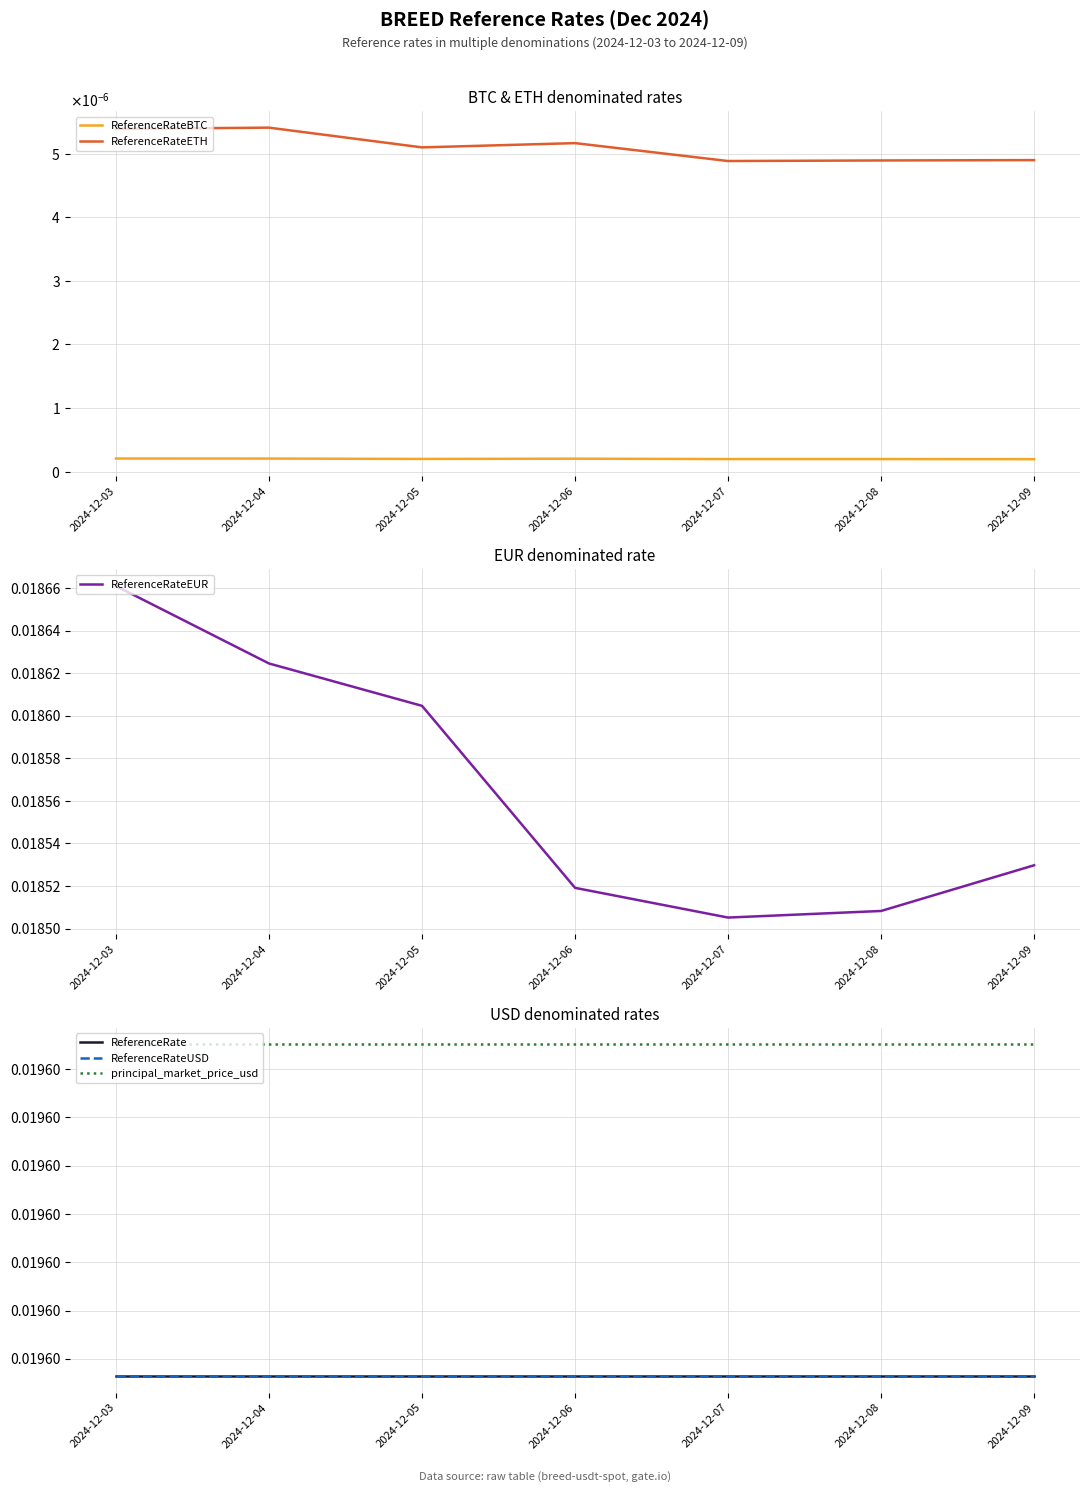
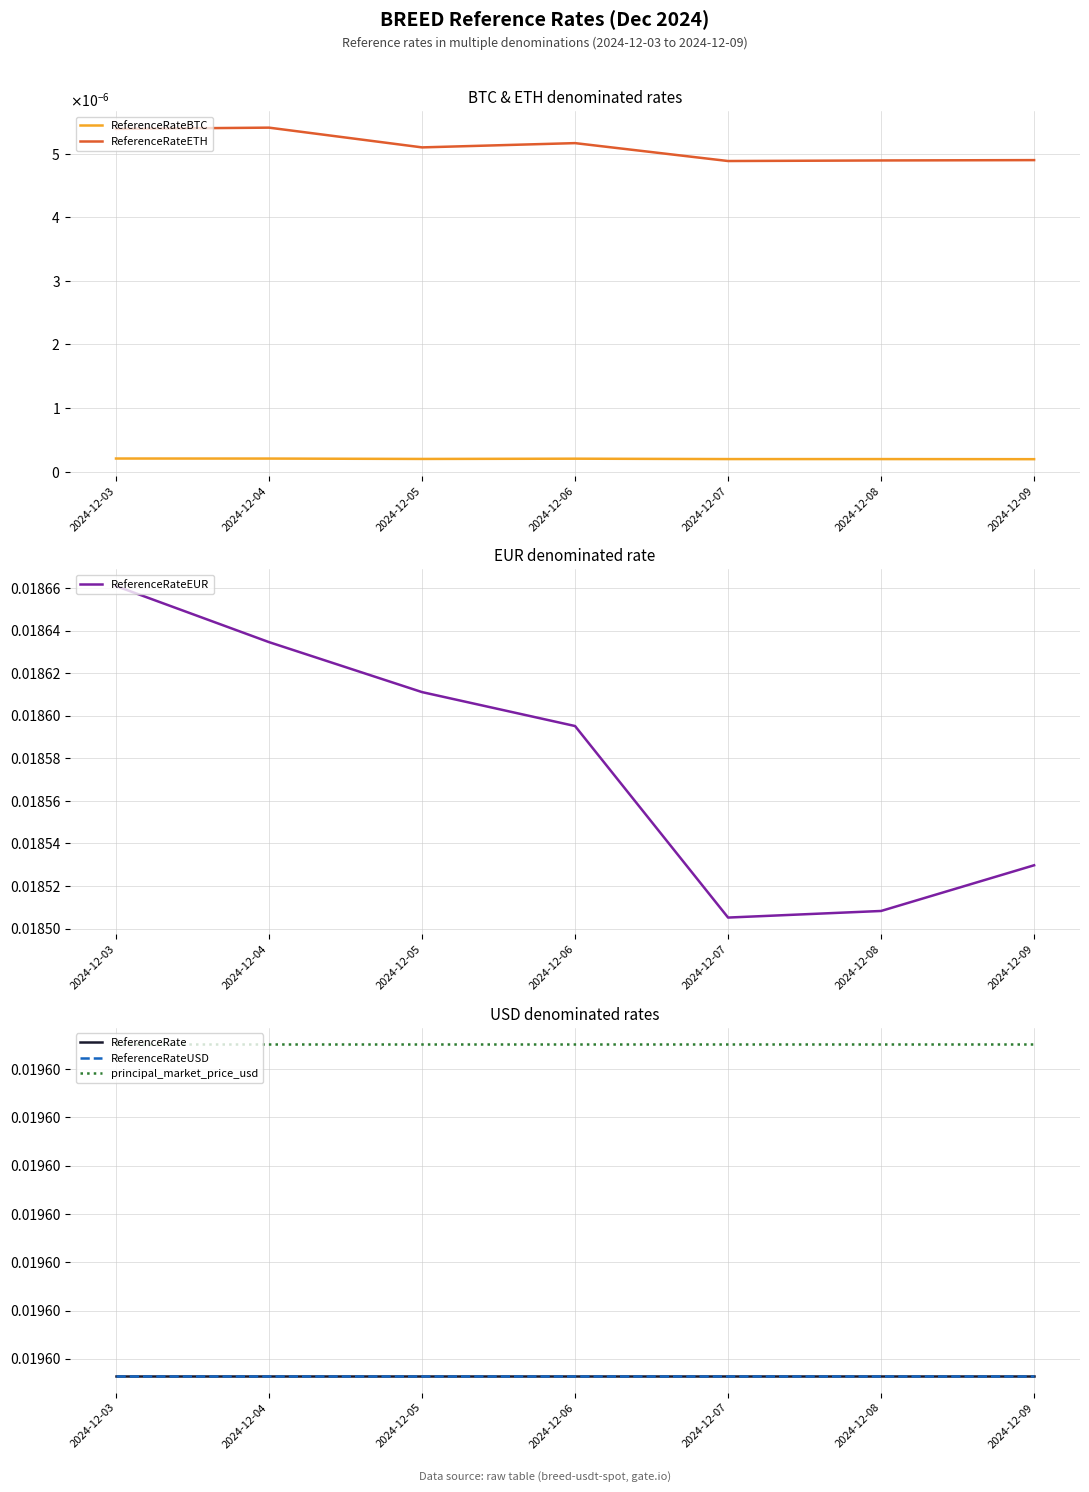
EUR denominated rate, 2024-12-04: 0.018625 -> 0.018635
EUR denominated rate, 2024-12-05: 0.018605 -> 0.018611
EUR denominated rate, 2024-12-06: 0.018519 -> 0.018595
